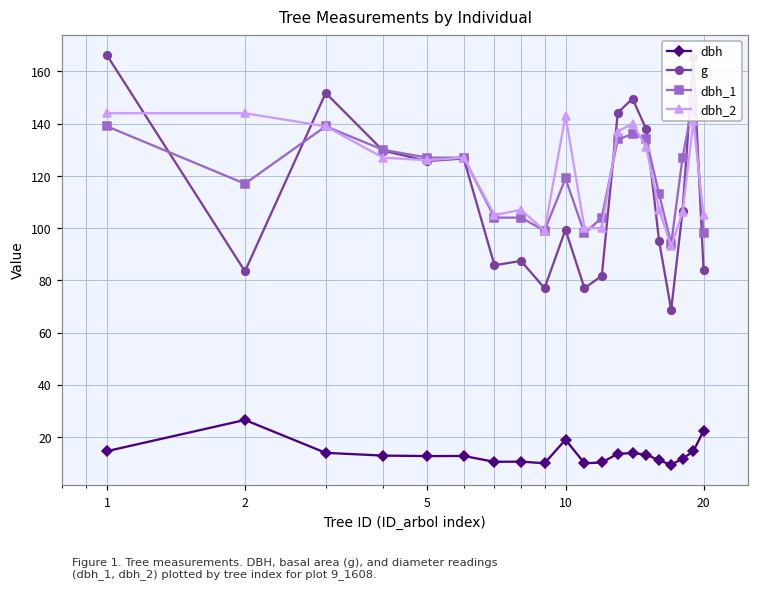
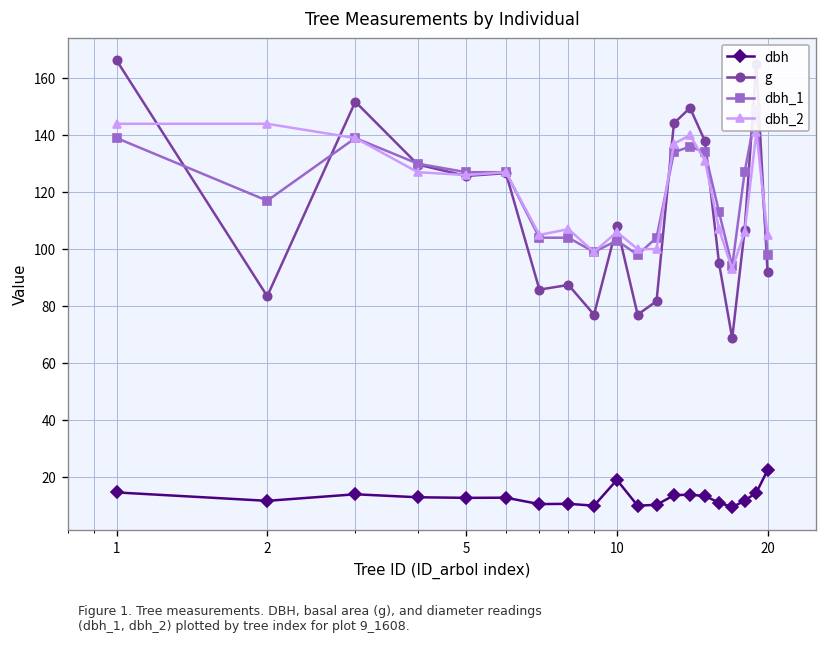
dbh, 2: 27 -> 12
g, 10: 99 -> 108
dbh_1, 10: 119 -> 103
dbh_2, 10: 143 -> 106
g, 20: 84 -> 92
